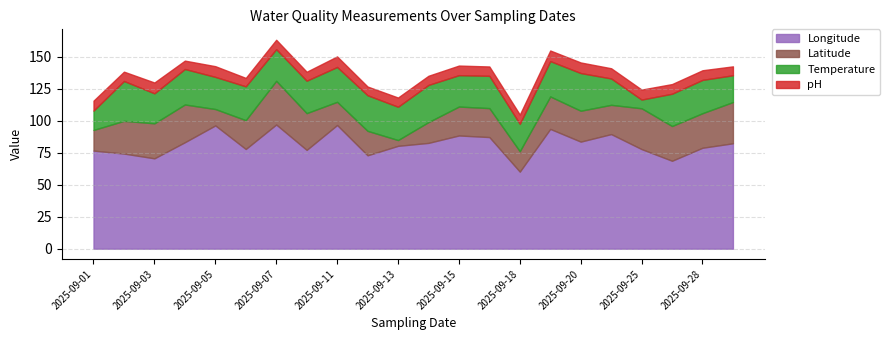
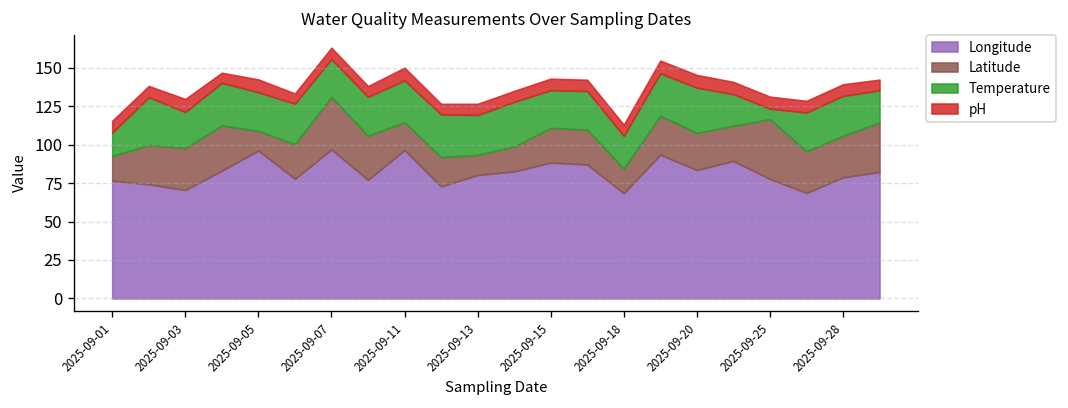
Latitude, 2025-09-13: 5 -> 13
Longitude, 2025-09-18: 60 -> 68
Latitude, 2025-09-25: 32 -> 39
